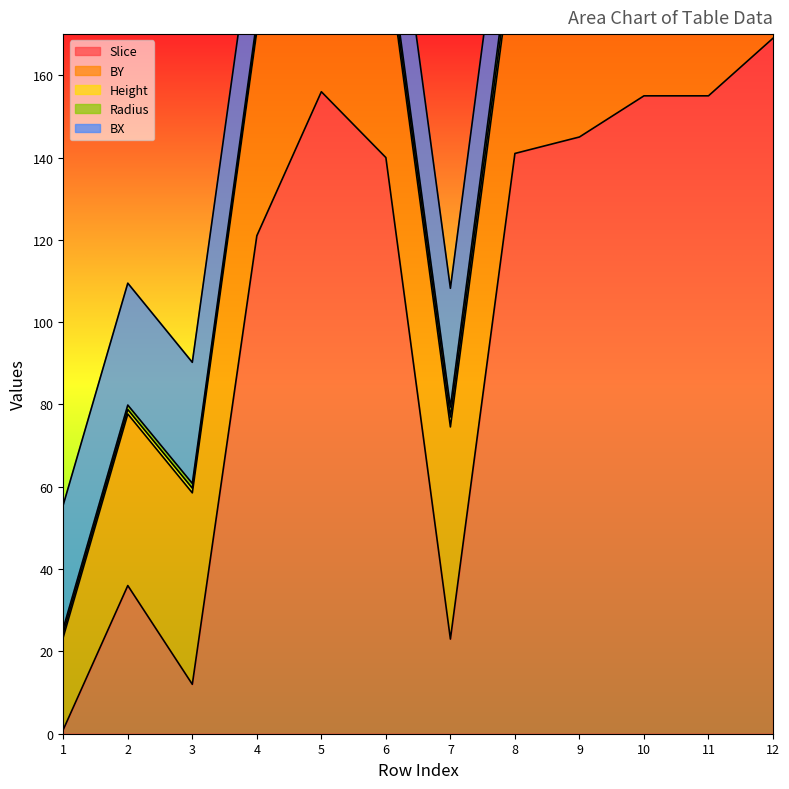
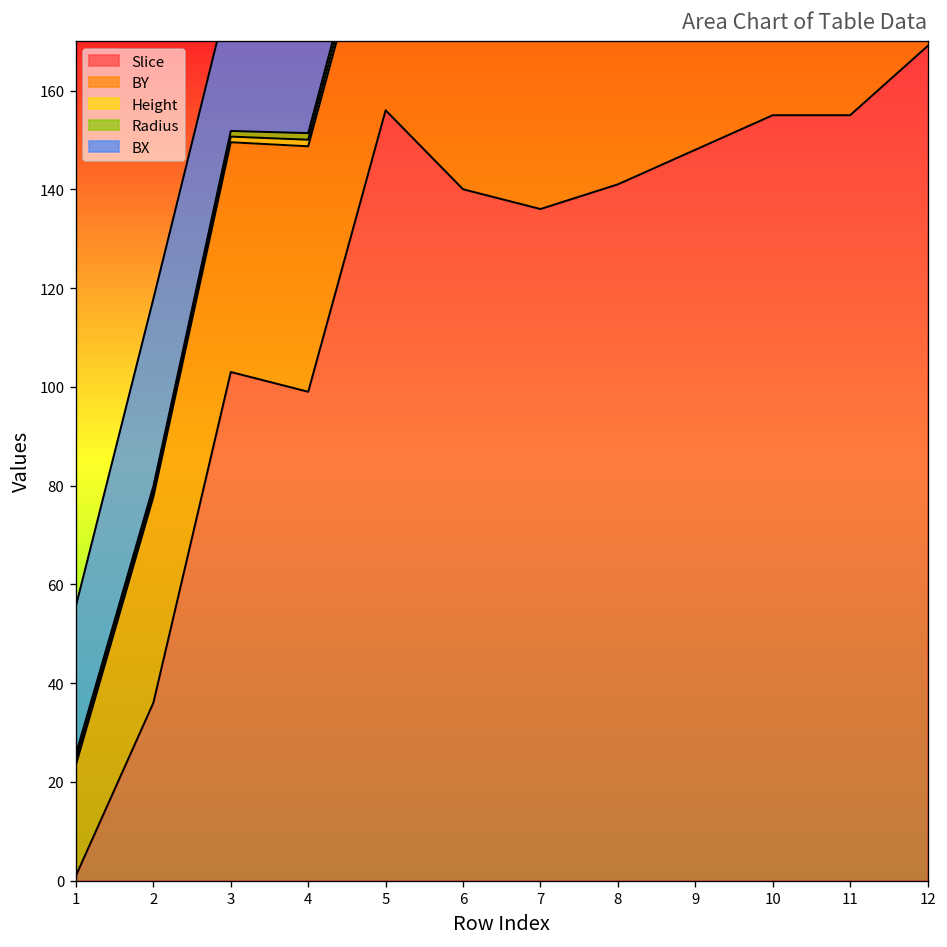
BX, 2: 30 -> 38
Slice, 3: 12 -> 103
Slice, 4: 121 -> 99
Slice, 7: 23 -> 136
Slice, 9: 145 -> 148
